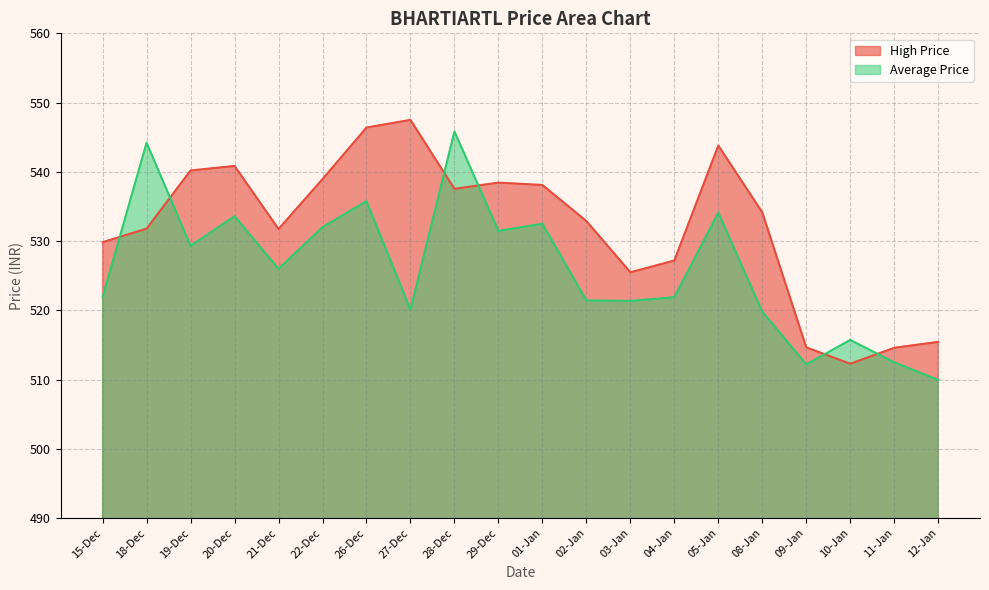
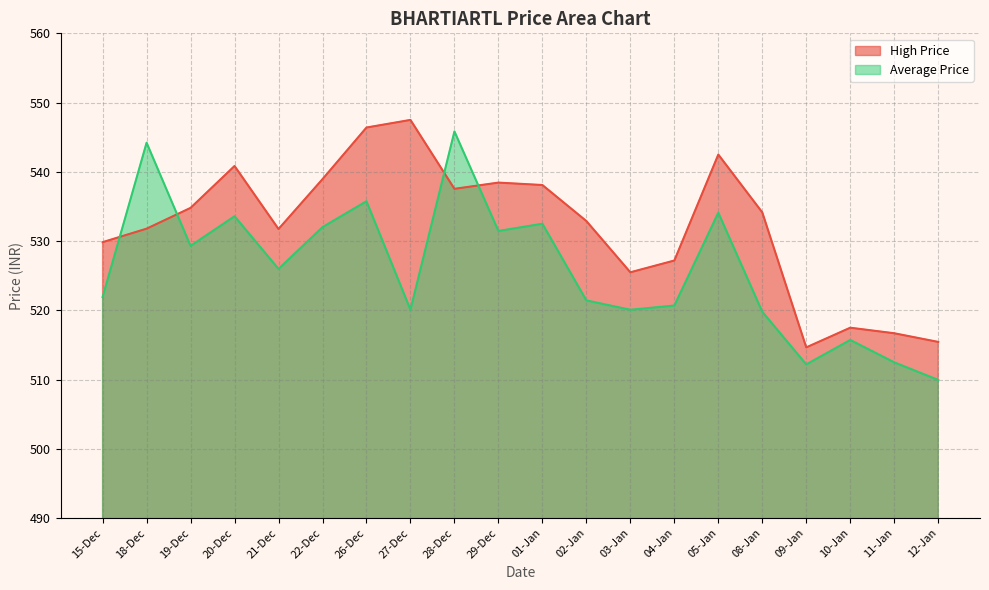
High Price, 19-Dec: 540 -> 535
Average Price, 03-Jan: 521 -> 520
Average Price, 04-Jan: 522 -> 521
High Price, 05-Jan: 544 -> 543
High Price, 10-Jan: 512 -> 518
High Price, 11-Jan: 515 -> 517
